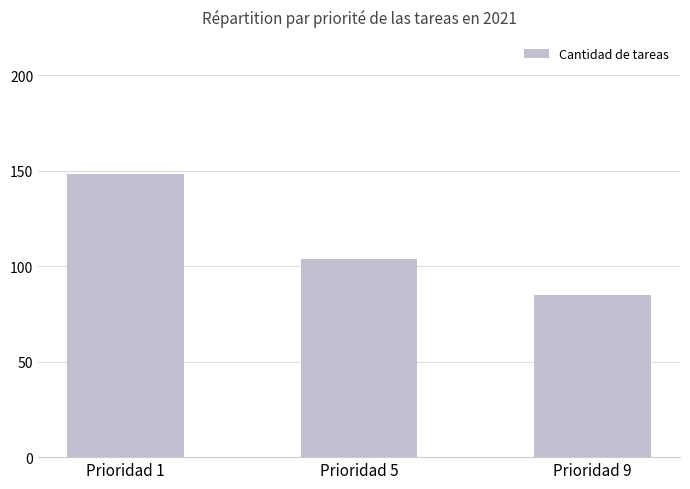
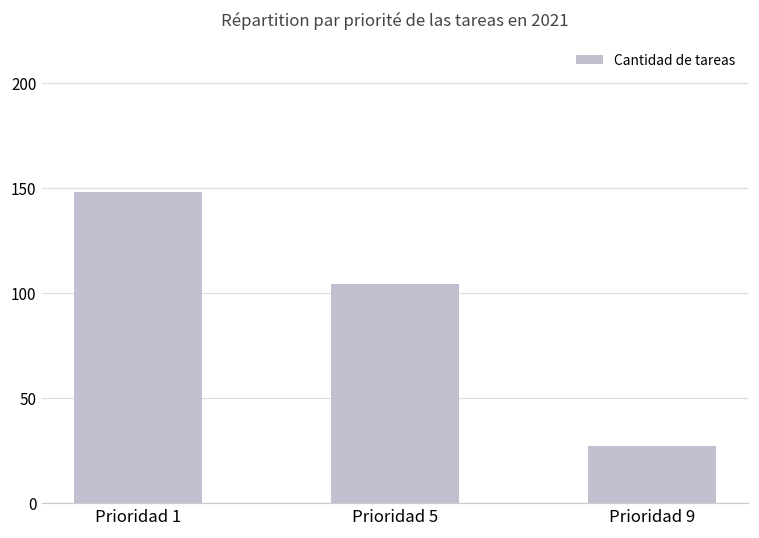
Prioridad 9: 85 -> 27
